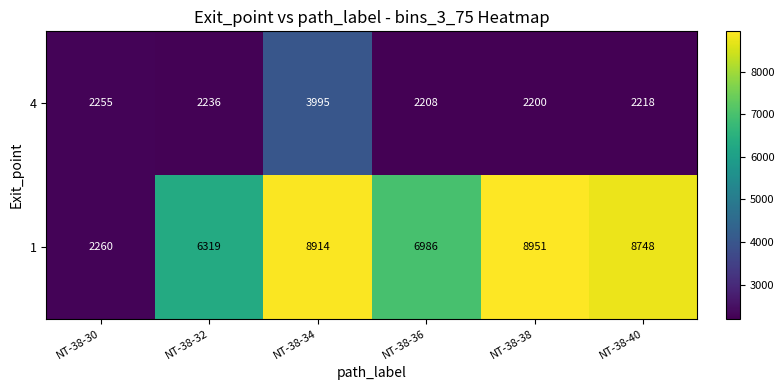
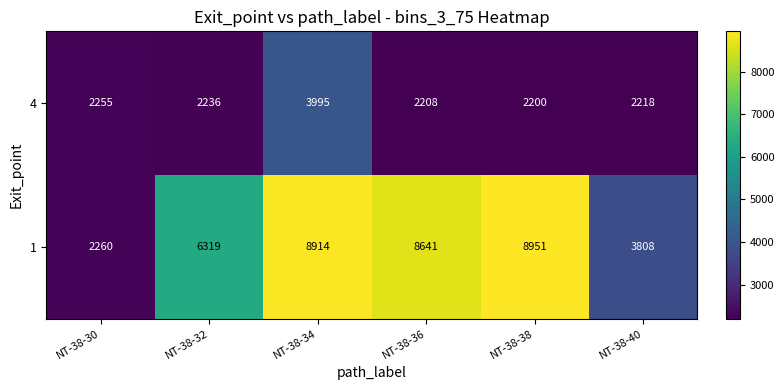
1, NT-38-36: 6986 -> 8641
1, NT-38-40: 8748 -> 3808
